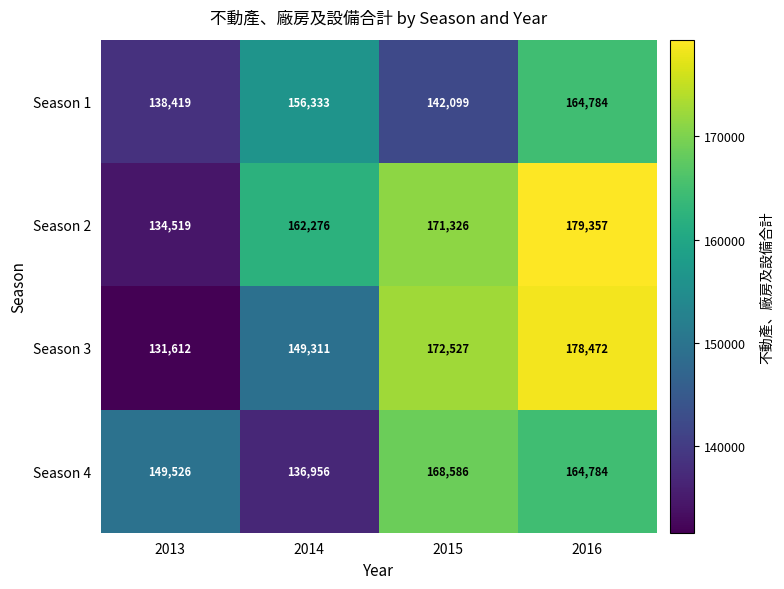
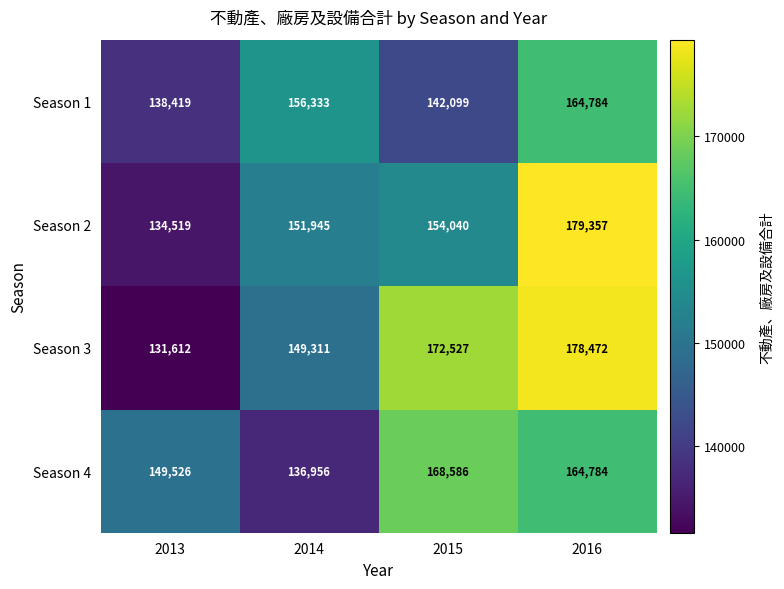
Season 2, 2014: 162,276 -> 151,945
Season 2, 2015: 171,326 -> 154,040
